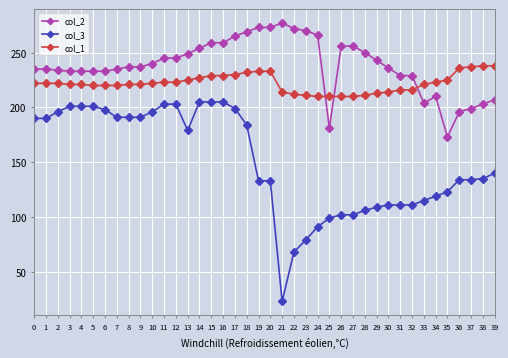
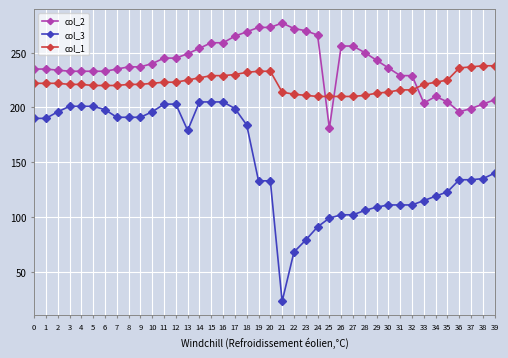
col_2, 35: 173 -> 205
